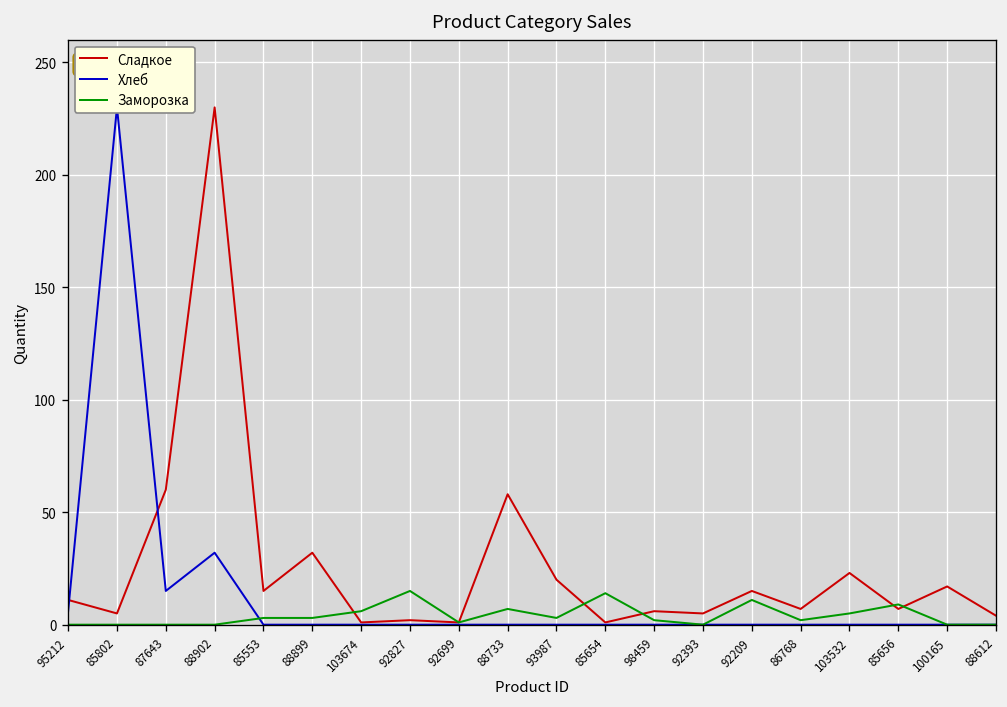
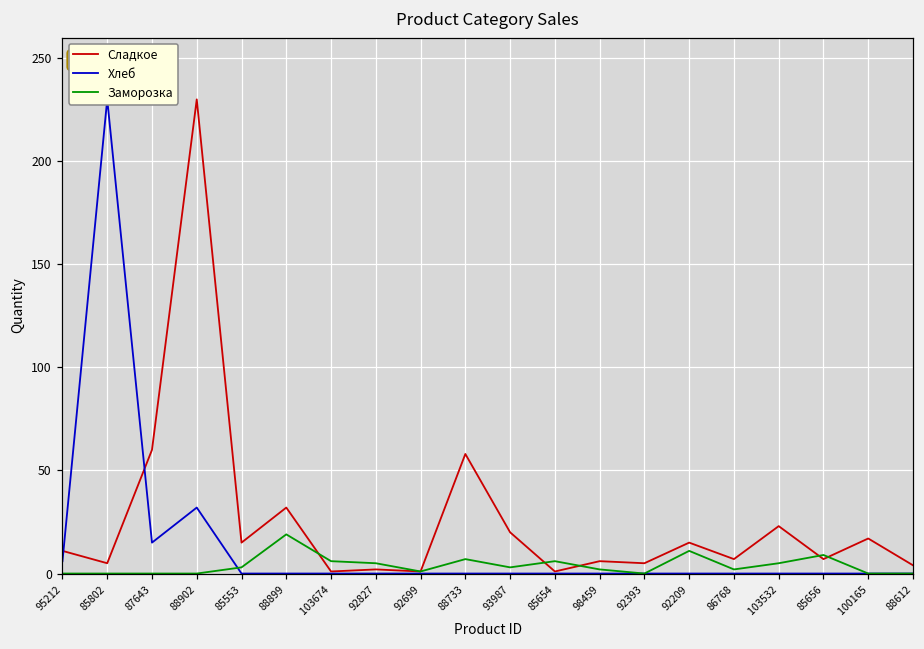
Заморозка, 88899: 3 -> 19
Заморозка, 92827: 15 -> 5
Заморозка, 85654: 14 -> 6
